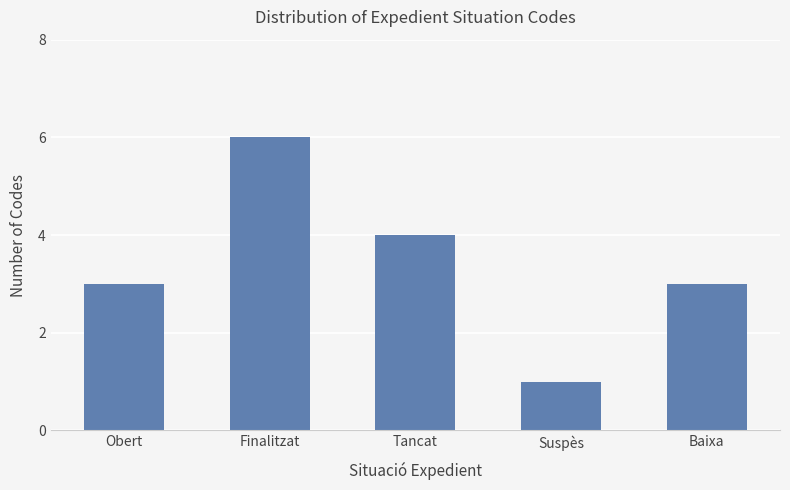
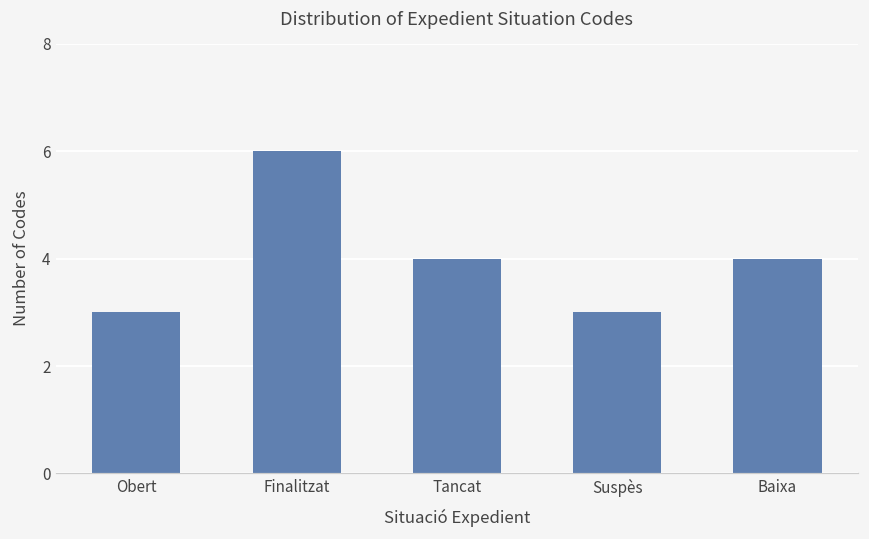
Suspès: 1 -> 3
Baixa: 3 -> 4
